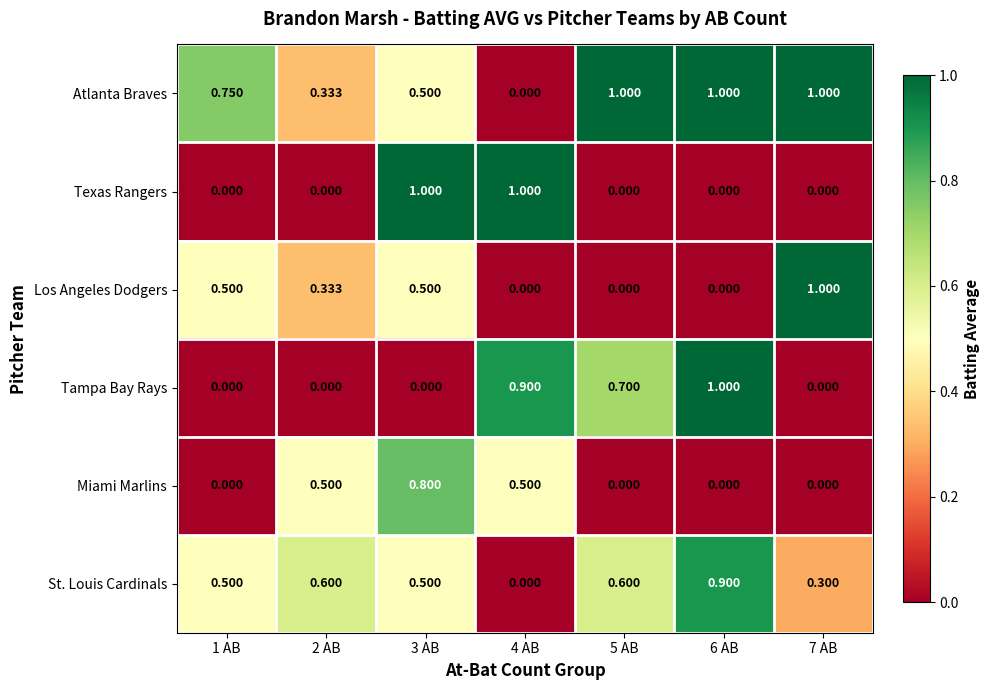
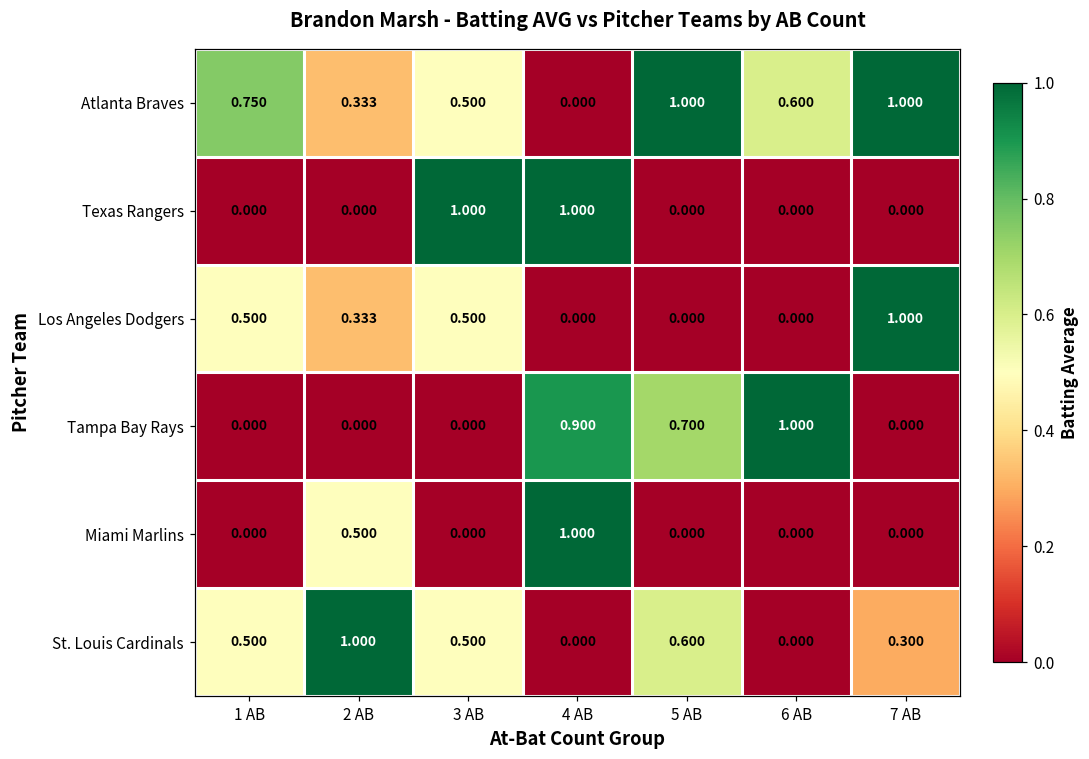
Atlanta Braves, 6 AB: 1.000 -> 0.600
Miami Marlins, 3 AB: 0.800 -> 0.000
Miami Marlins, 4 AB: 0.500 -> 1.000
St. Louis Cardinals, 2 AB: 0.600 -> 1.000
St. Louis Cardinals, 6 AB: 0.900 -> 0.000
